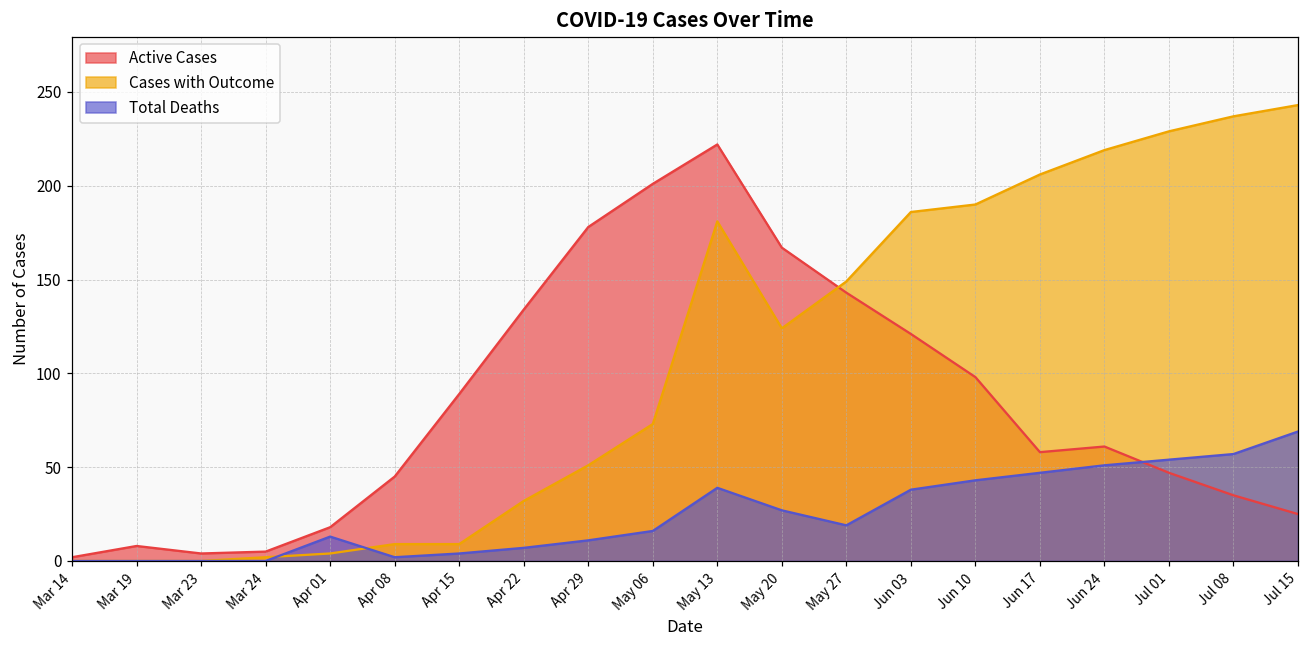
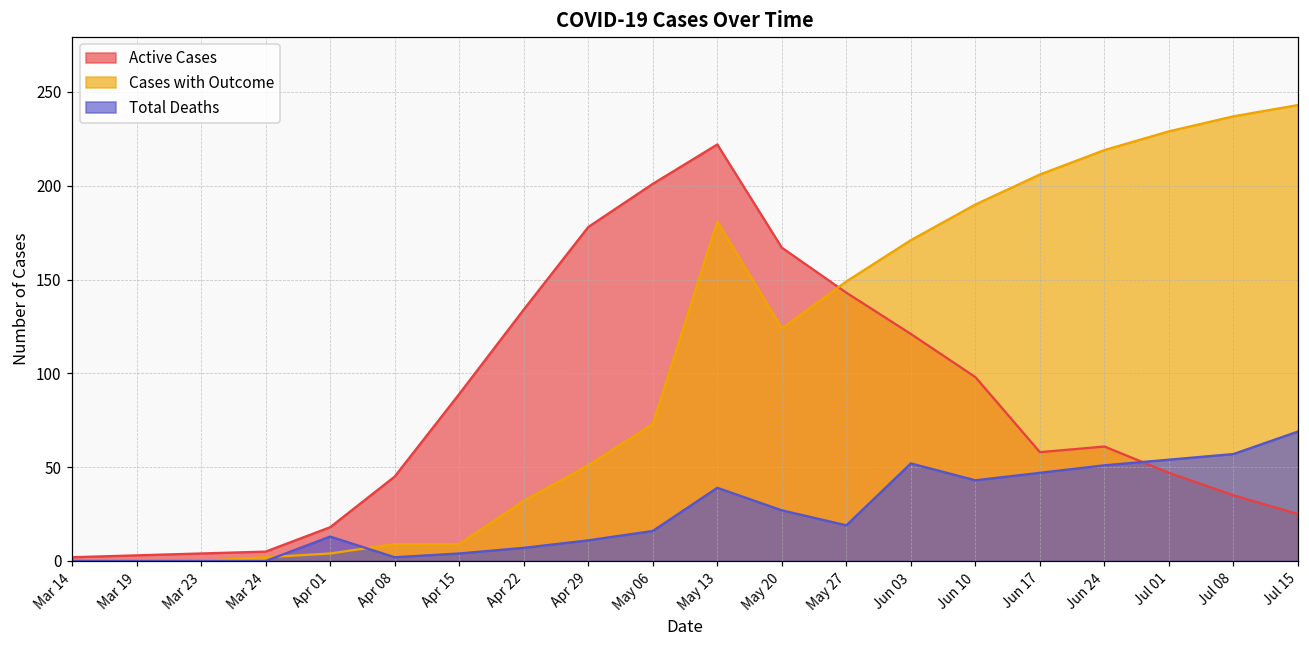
Active Cases, Mar 19: 8 -> 3
Cases with Outcome, Jun 03: 186 -> 171
Total Deaths, Jun 03: 38 -> 52
